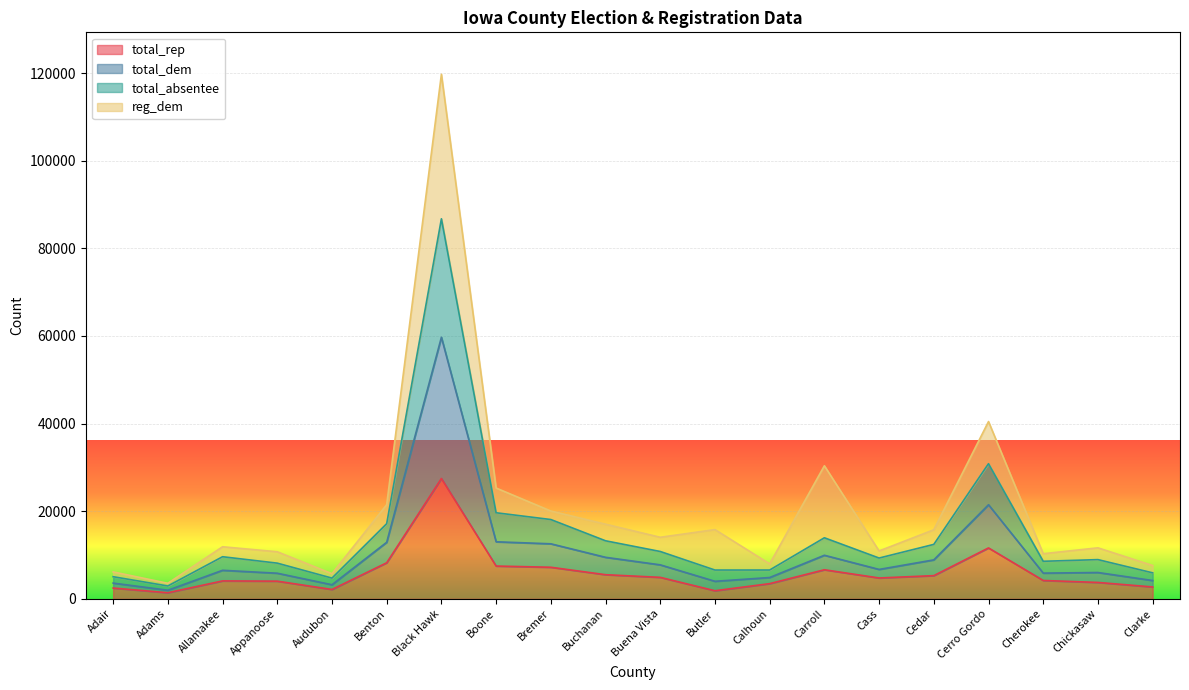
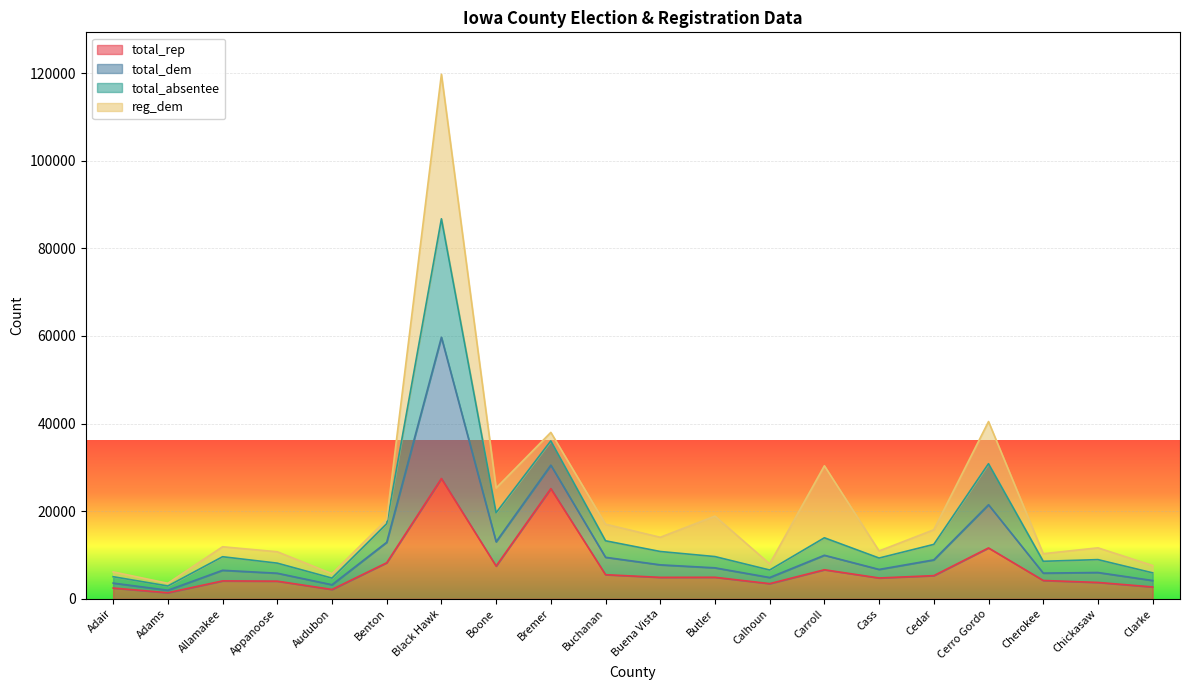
reg_dem, Benton: 4000 -> 1000
total_rep, Bremer: 7000 -> 25000
total_rep, Butler: 2000 -> 5000
